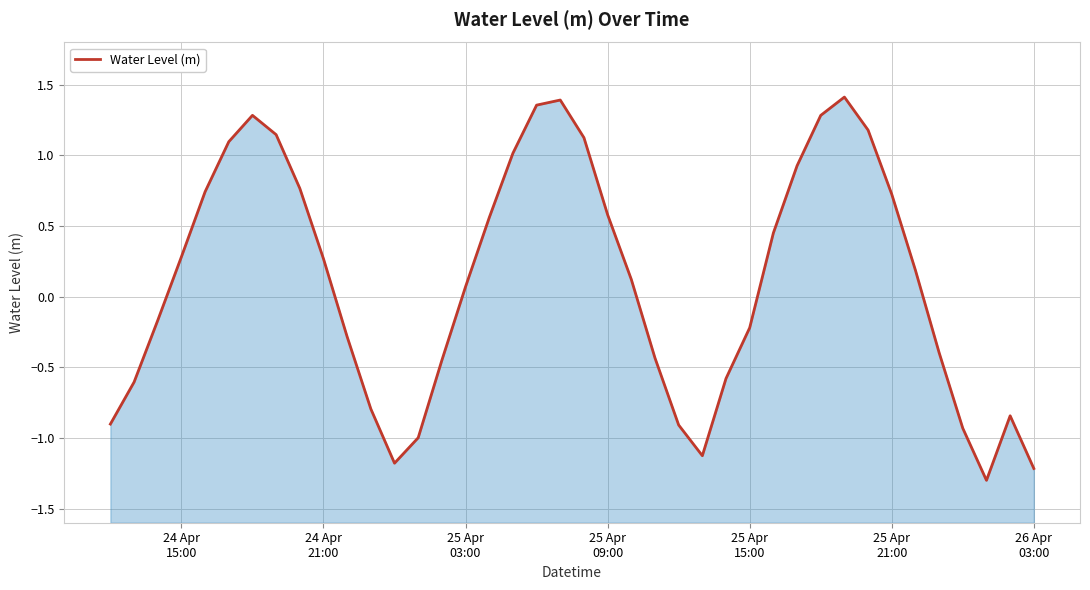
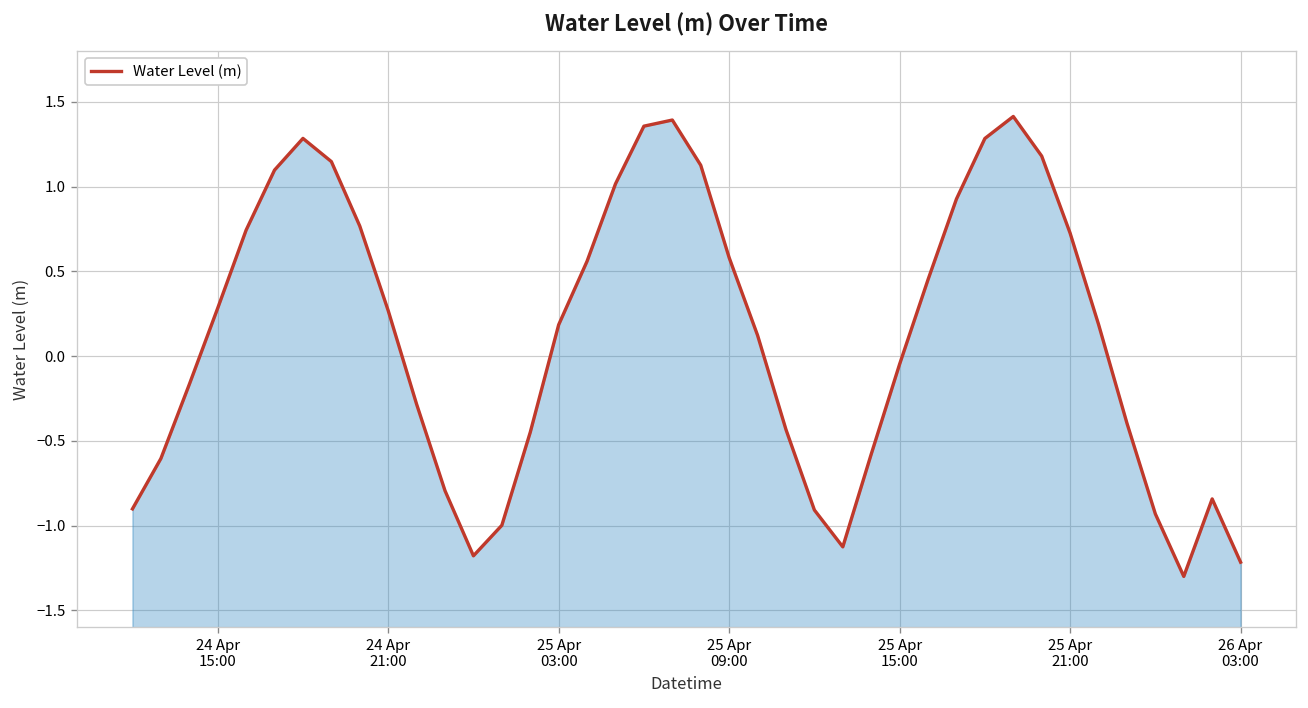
25 Apr 03:00: 0.07 -> 0.18
25 Apr 15:00: -0.22 -> -0.05
